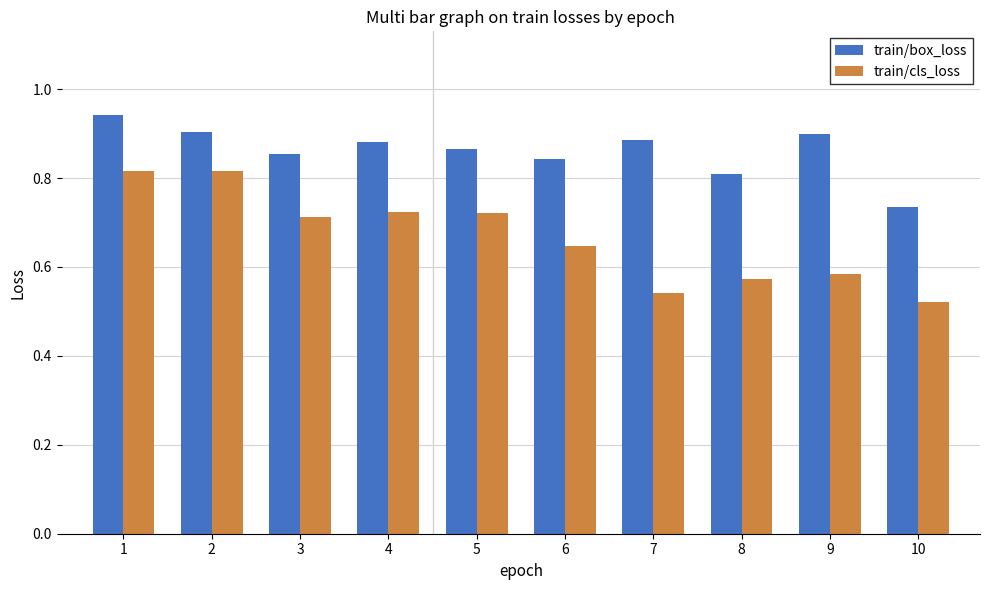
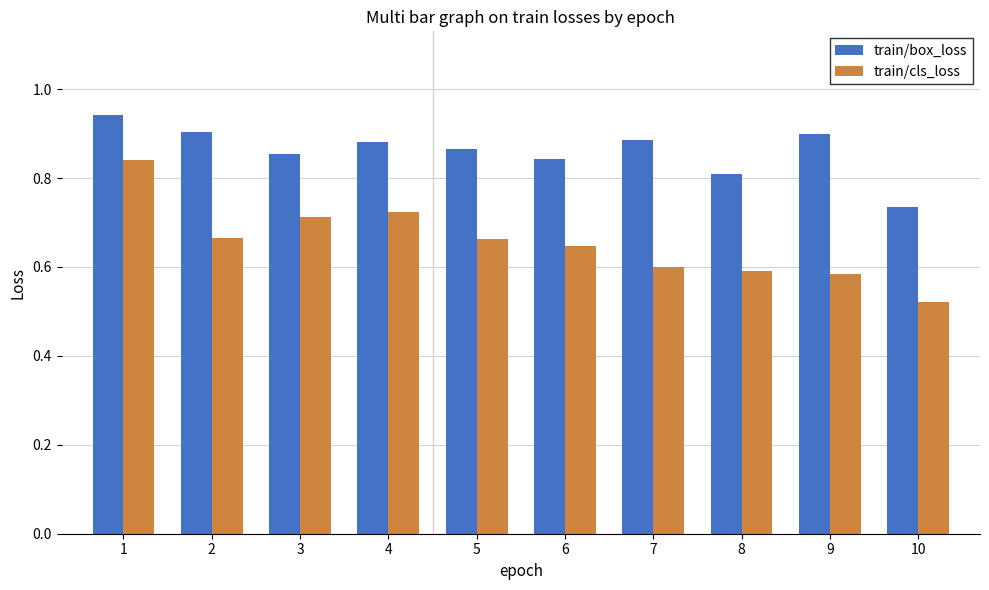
train/cls_loss, 1: 0.82 -> 0.84
train/cls_loss, 2: 0.82 -> 0.66
train/cls_loss, 5: 0.72 -> 0.66
train/cls_loss, 7: 0.54 -> 0.60
train/cls_loss, 8: 0.57 -> 0.59
